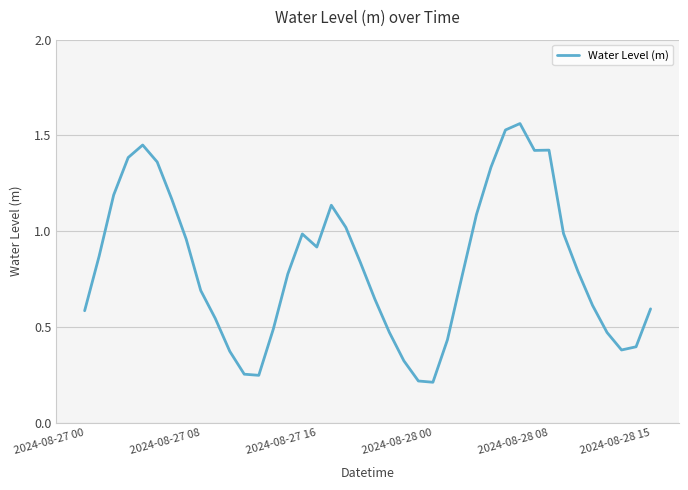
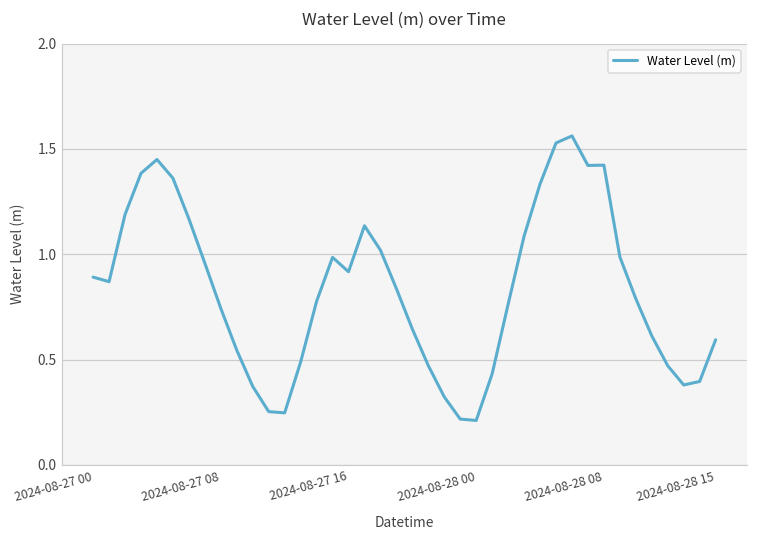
2024-08-27 00: 0.58 -> 0.89
2024-08-27 08: 0.69 -> 0.74
